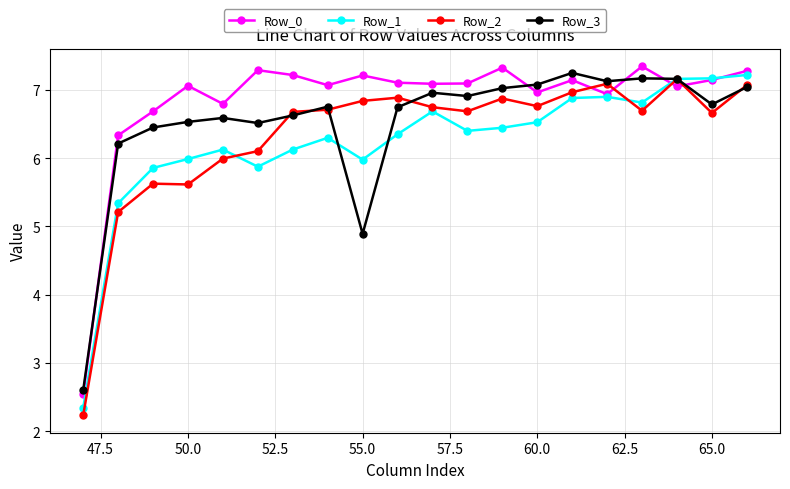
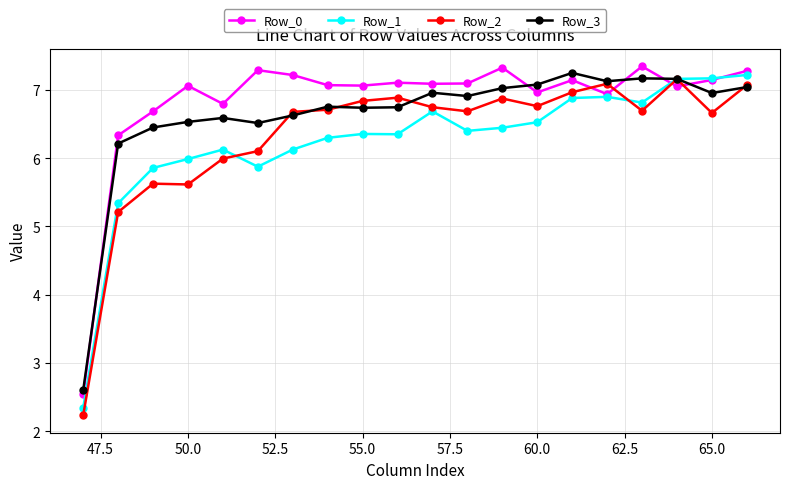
Row_0, 55.0: 7.2 -> 7.1
Row_1, 55.0: 6.0 -> 6.4
Row_3, 55.0: 4.9 -> 6.7
Row_3, 65.0: 6.8 -> 7.0
